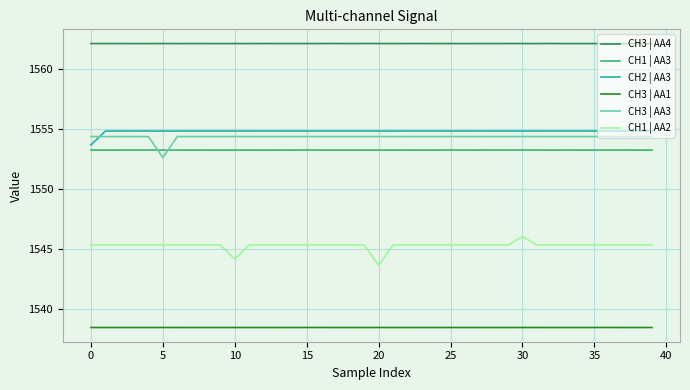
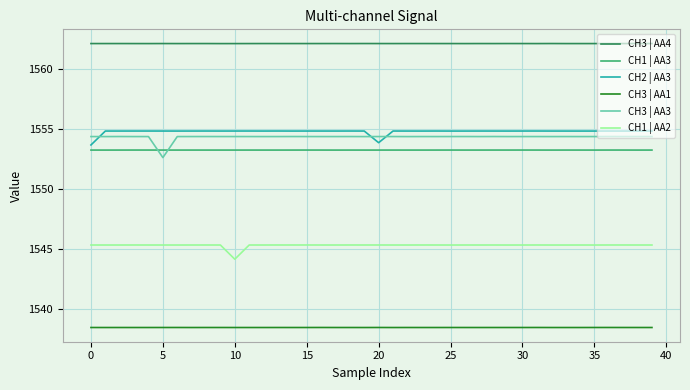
CH2 | AA3, 20: 1554.8 -> 1553.8
CH1 | AA2, 20: 1543.6 -> 1545.3
CH1 | AA2, 30: 1546.0 -> 1545.3
